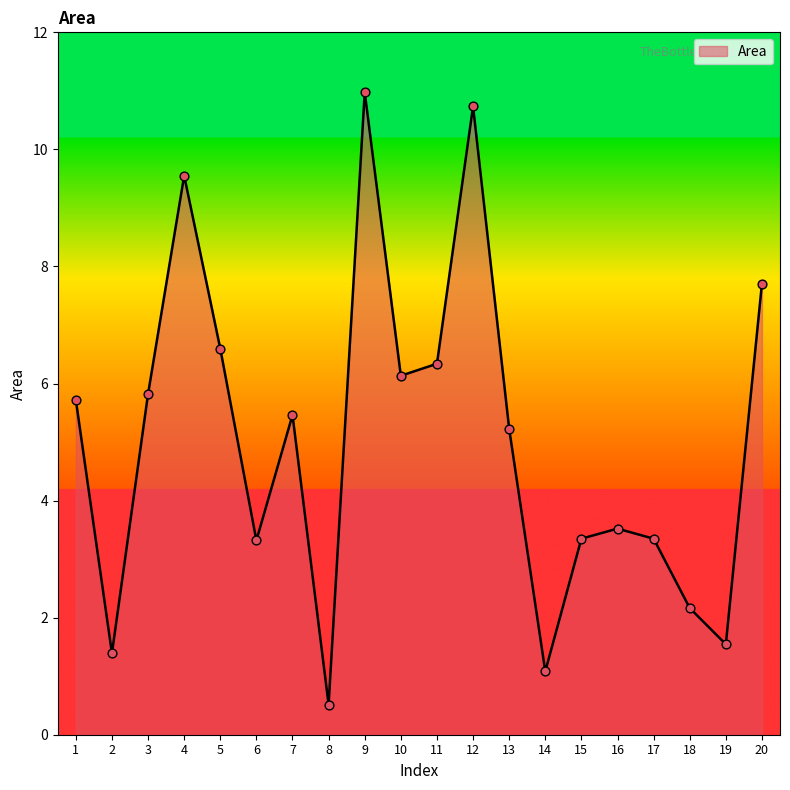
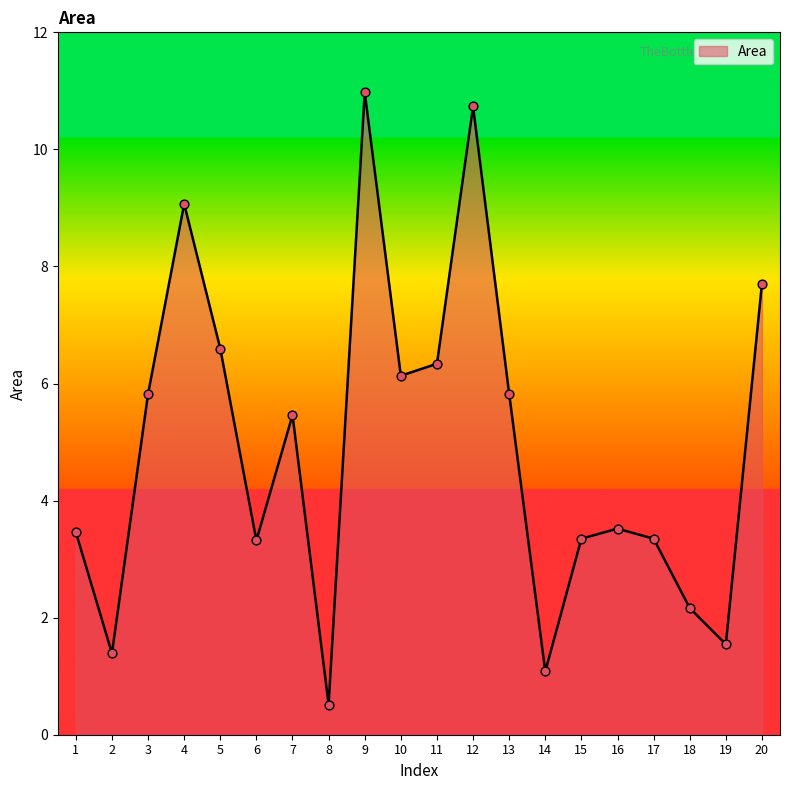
1: 5.7 -> 3.5
4: 9.6 -> 9.1
13: 5.2 -> 5.8
